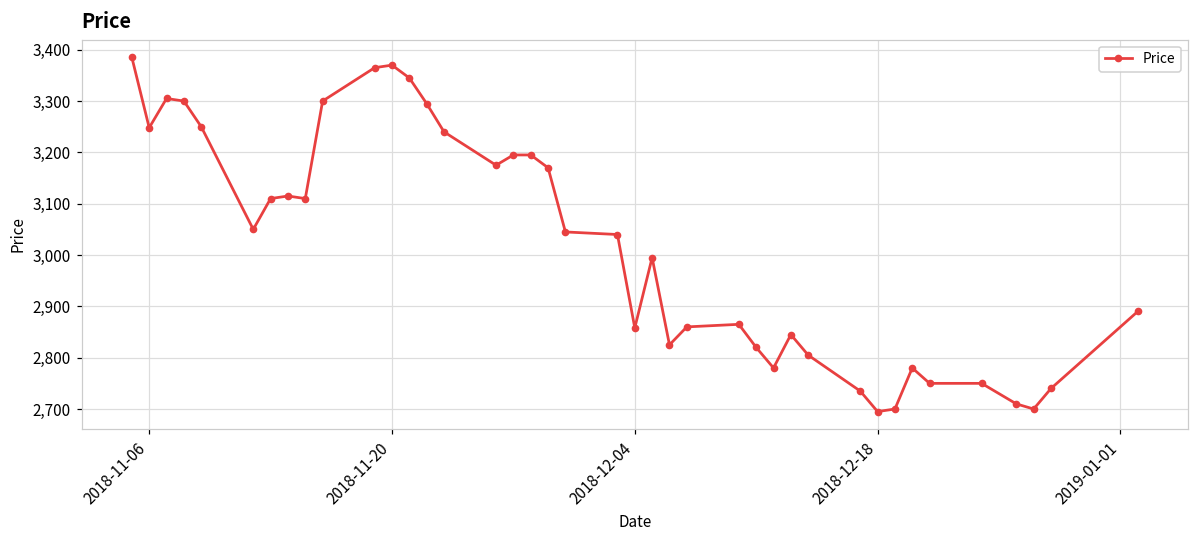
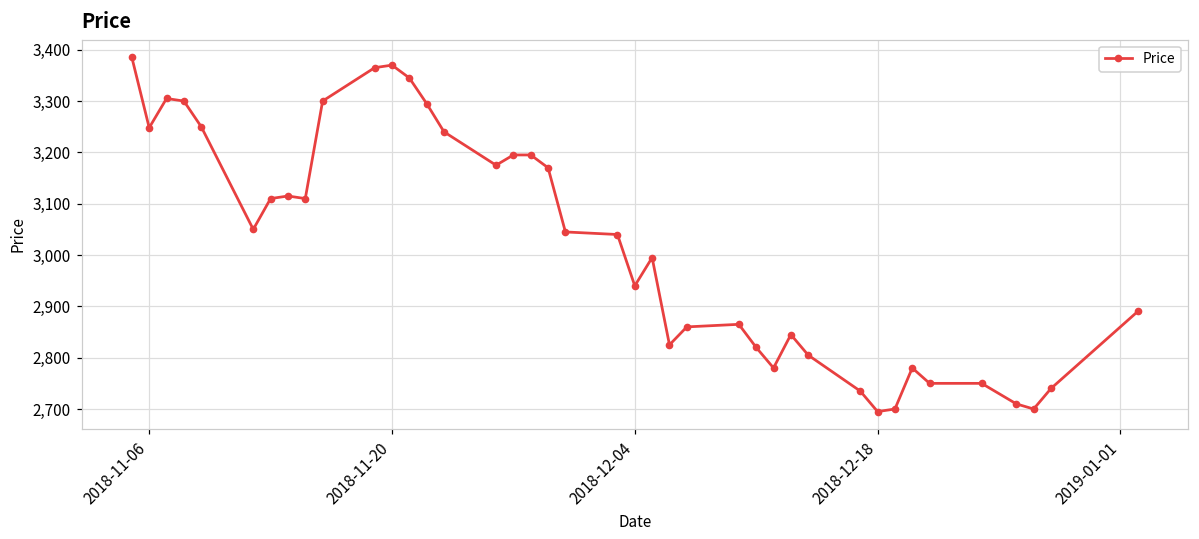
2018-12-04: 2,860 -> 2,940
